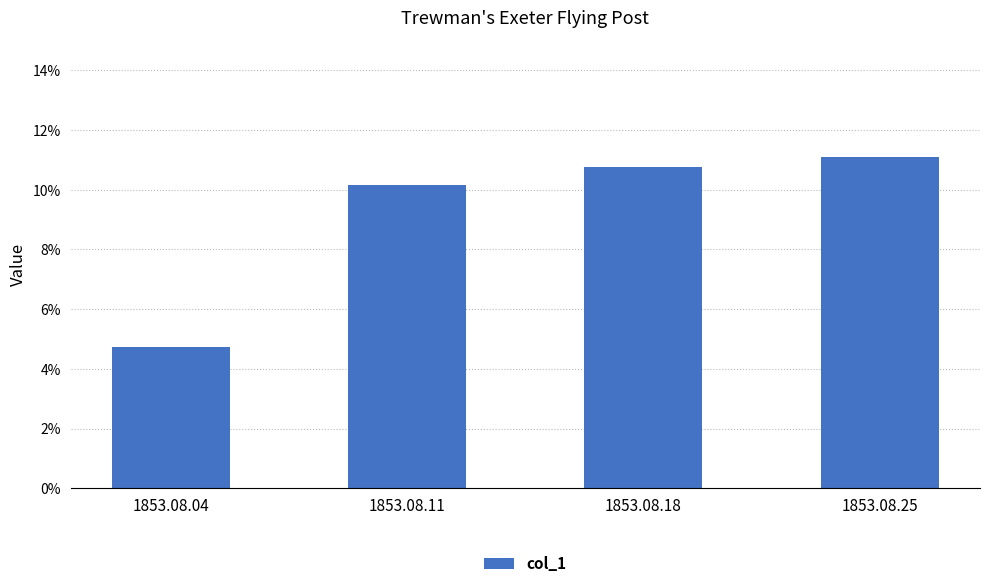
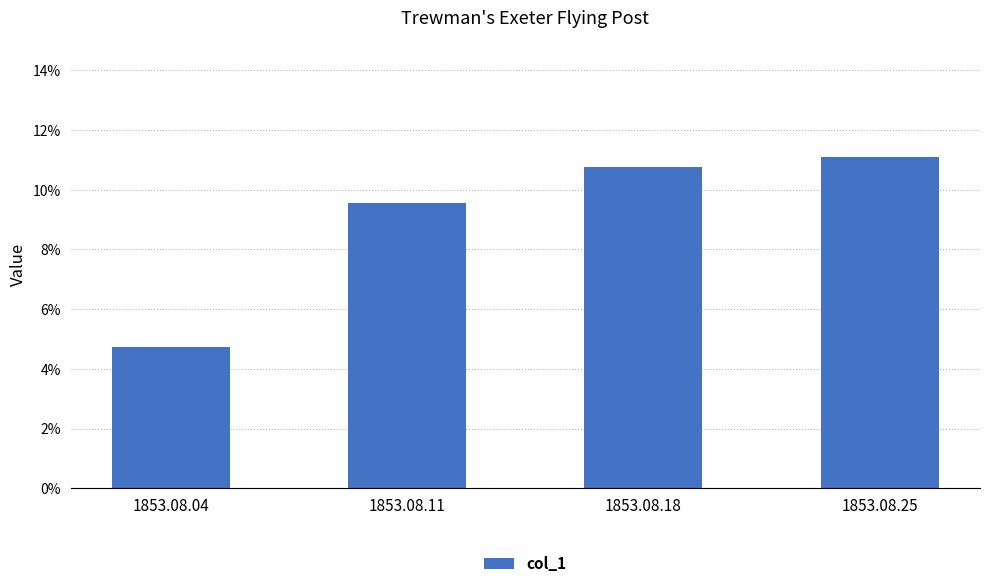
1853.08.11: 10.1% -> 9.6%
